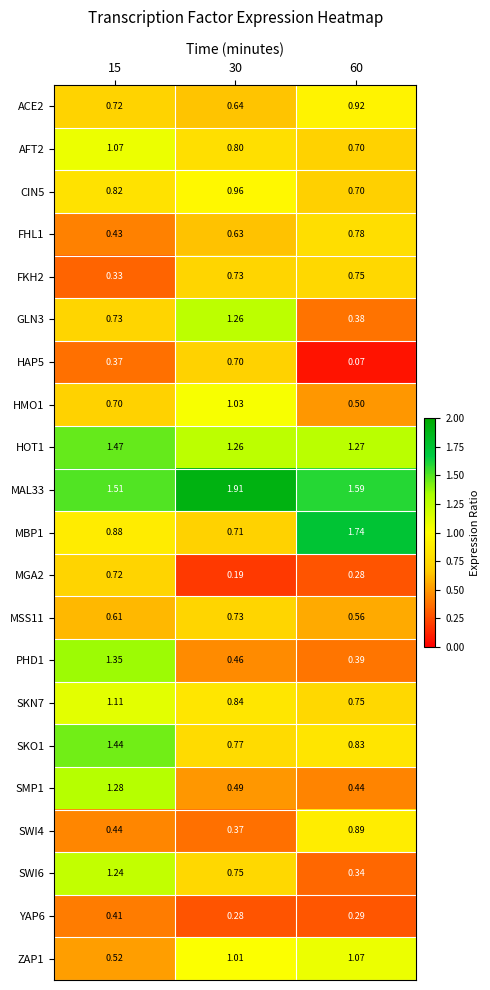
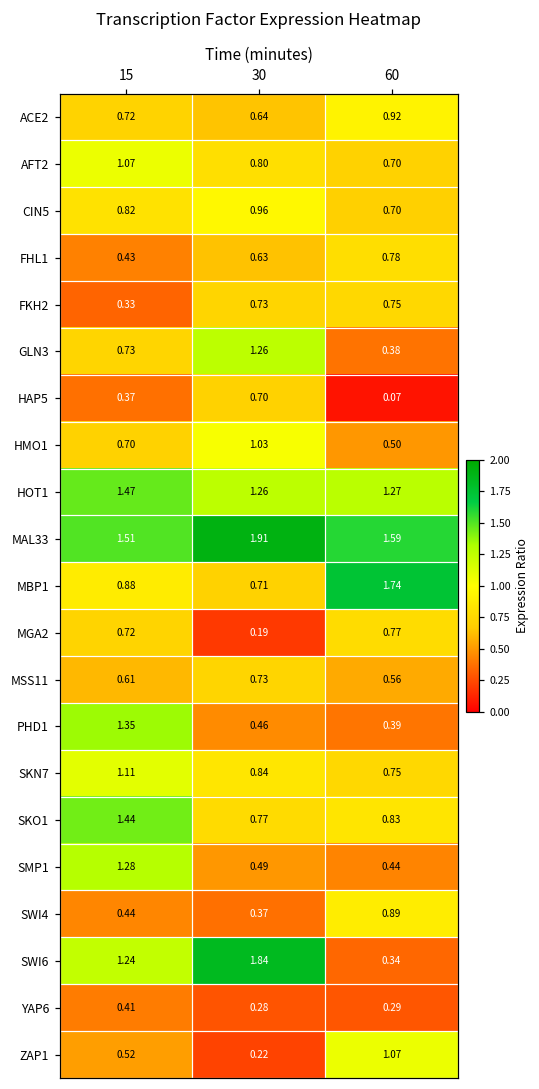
MGA2, 60: 0.28 -> 0.77
SWI6, 30: 0.75 -> 1.84
ZAP1, 30: 1.01 -> 0.22
